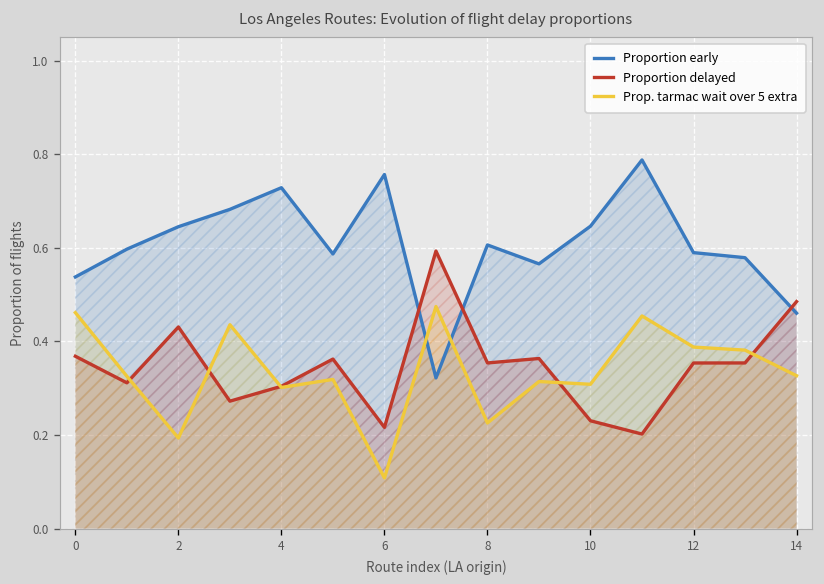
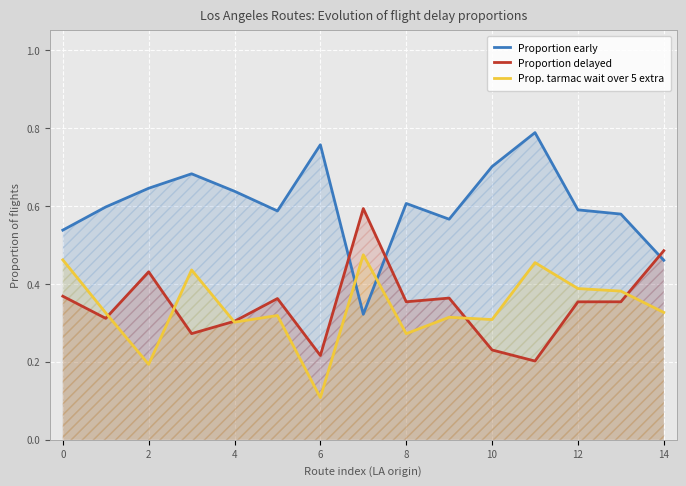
Proportion early, 4: 0.73 -> 0.64
Prop. tarmac wait over 5 extra, 8: 0.23 -> 0.27
Proportion early, 10: 0.65 -> 0.70
